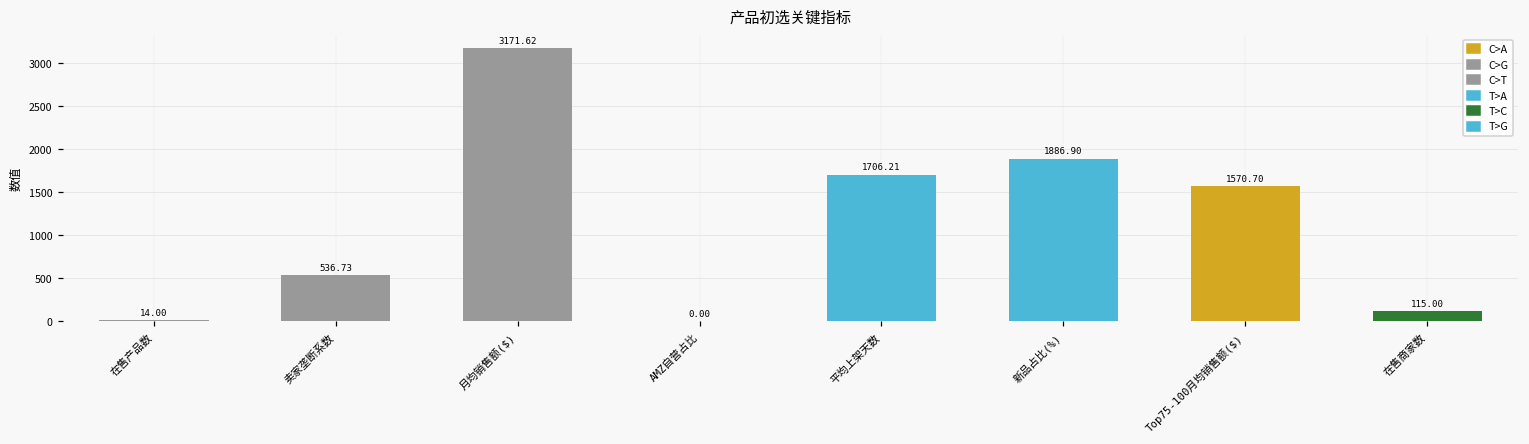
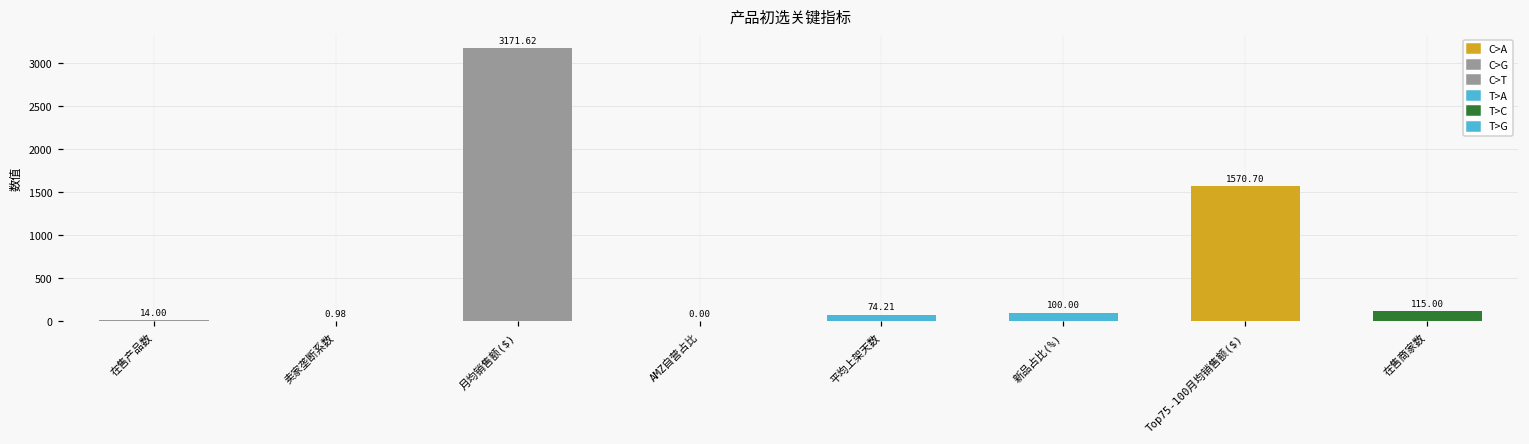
卖家垄断系数: 536.73 -> 0.98
平均上架天数: 1706.21 -> 74.21
新品占比(%): 1886.90 -> 100.00
